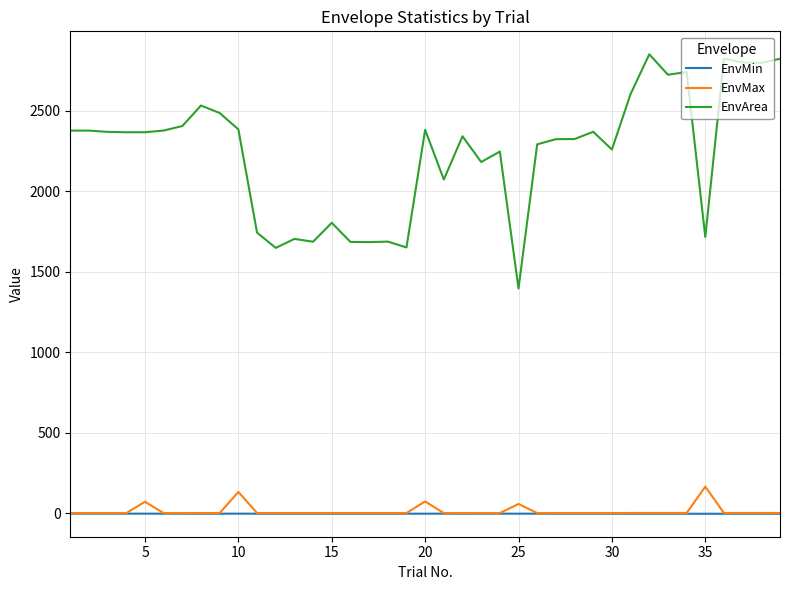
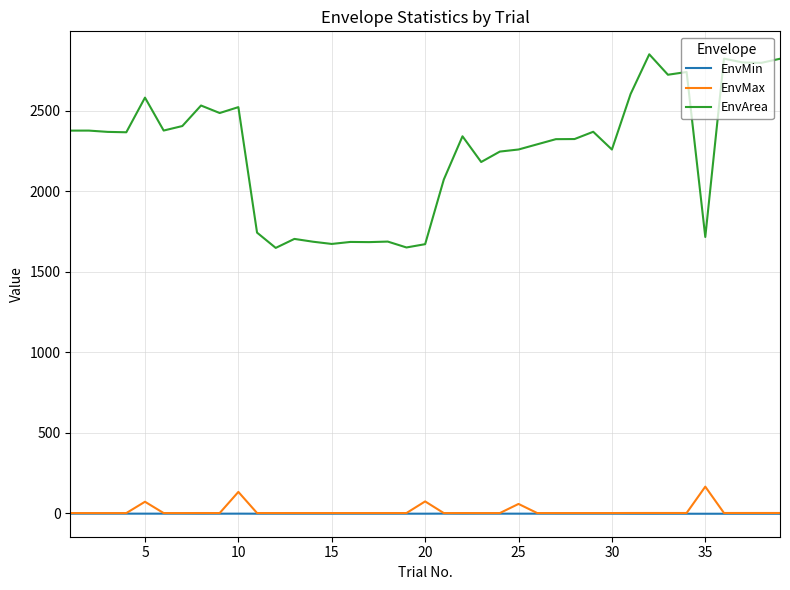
EnvArea, 5: 2370 -> 2580
EnvArea, 10: 2380 -> 2520
EnvArea, 15: 1800 -> 1670
EnvArea, 20: 2380 -> 1670
EnvArea, 25: 1400 -> 2260
